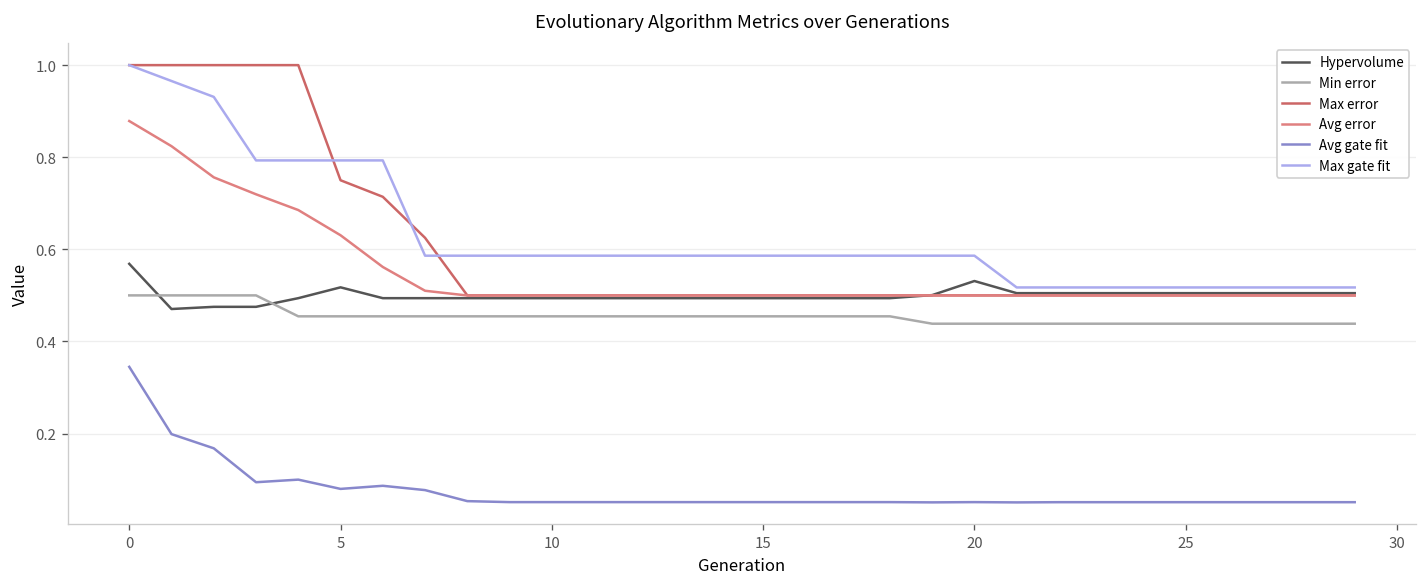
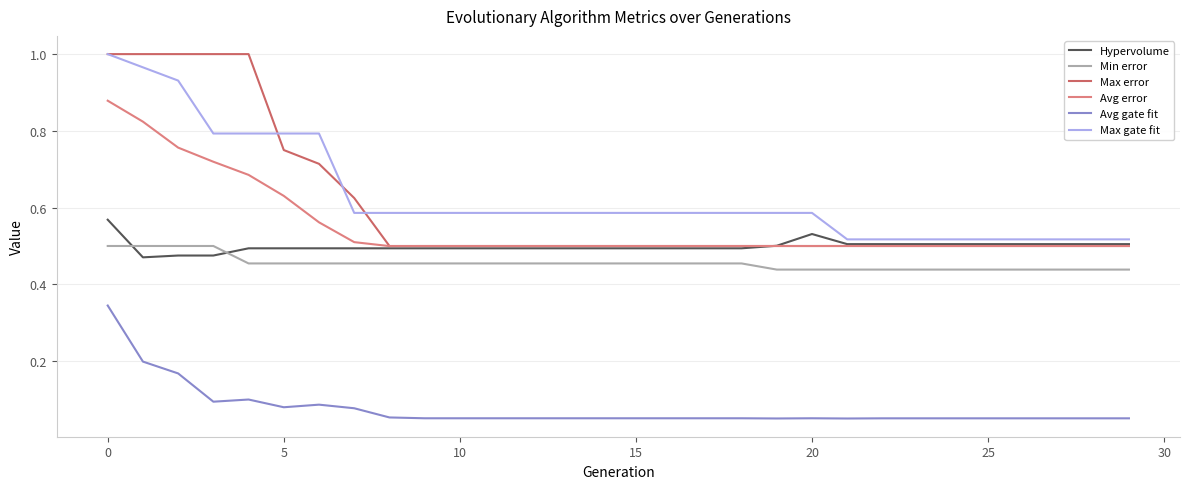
Hypervolume, 5: 0.52 -> 0.49
